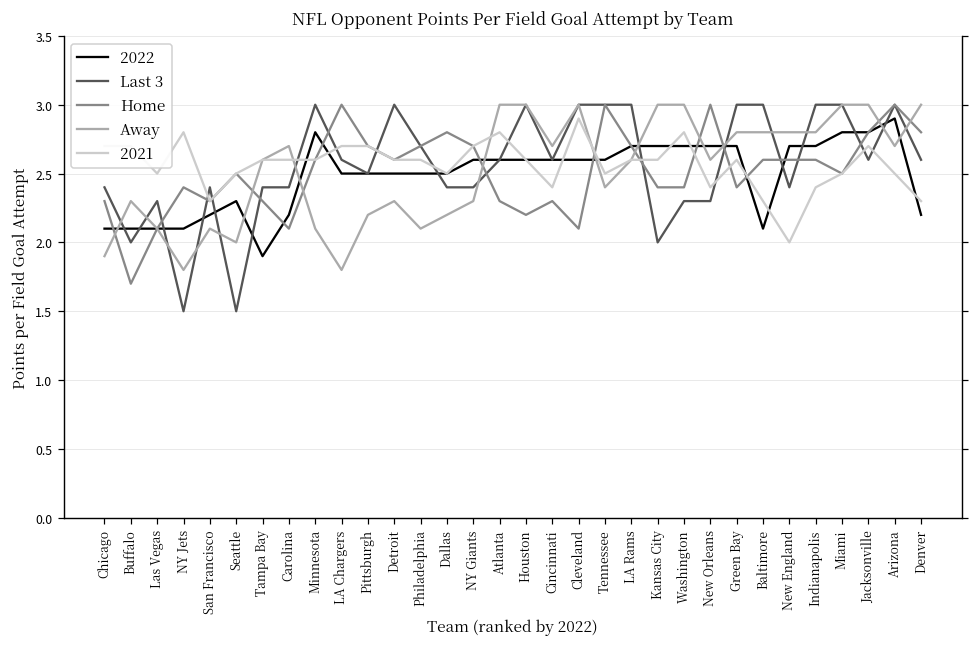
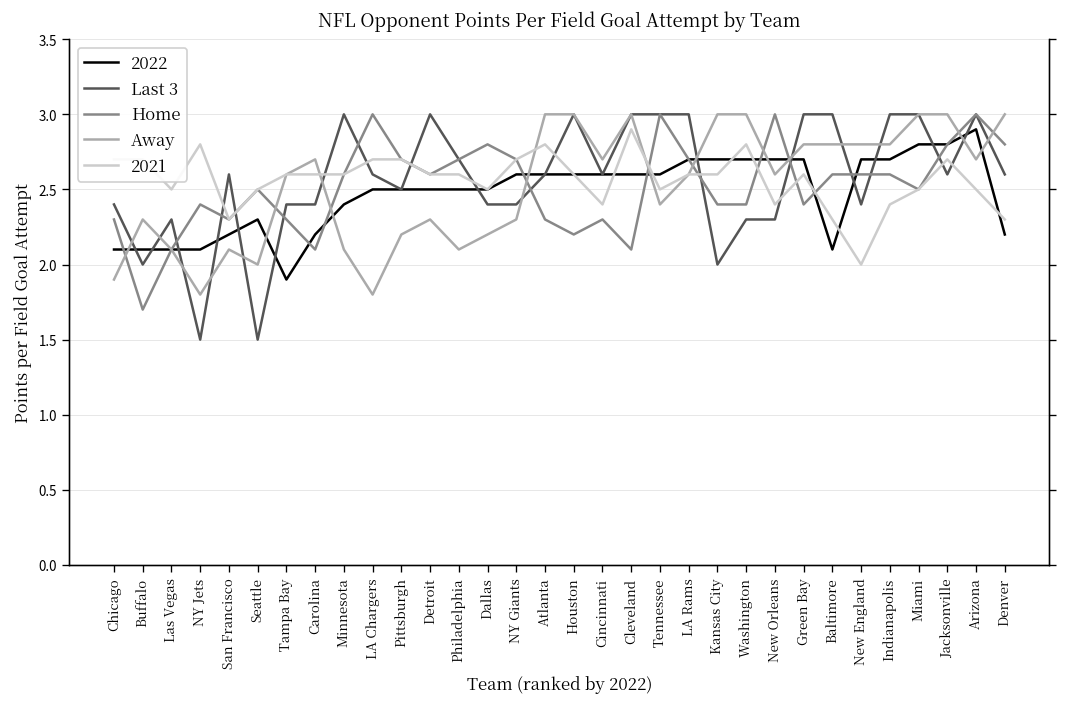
Last 3, San Francisco: 2.4 -> 2.6
2022, Minnesota: 2.8 -> 2.4
